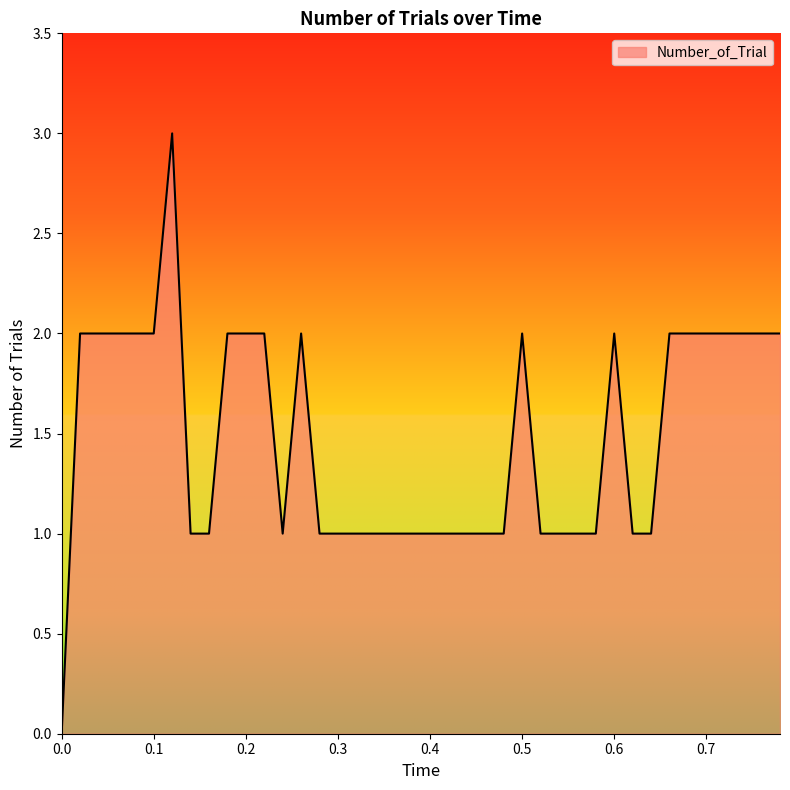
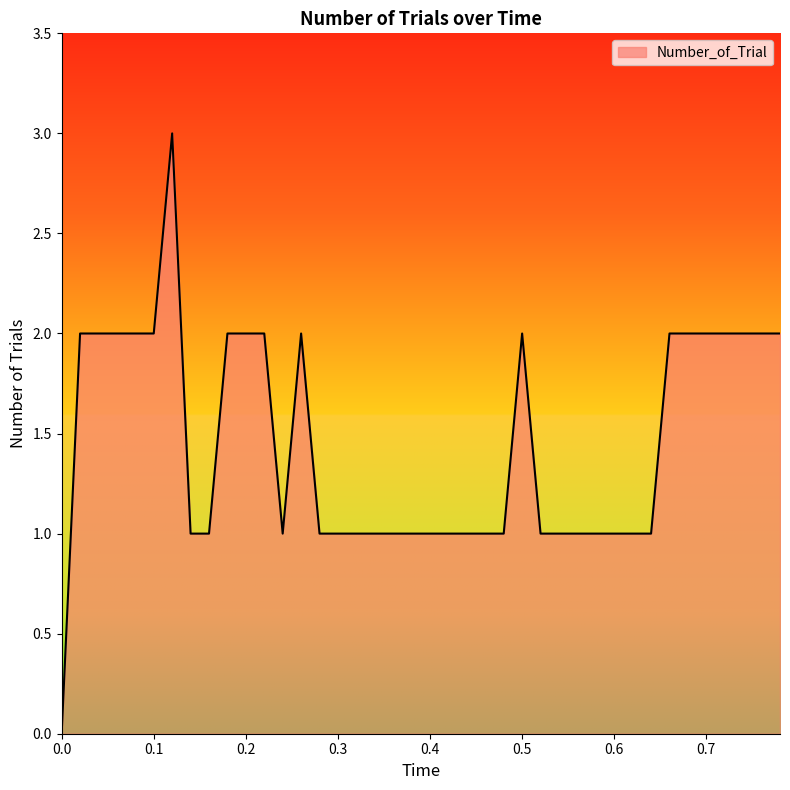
0.6: 2 -> 1
